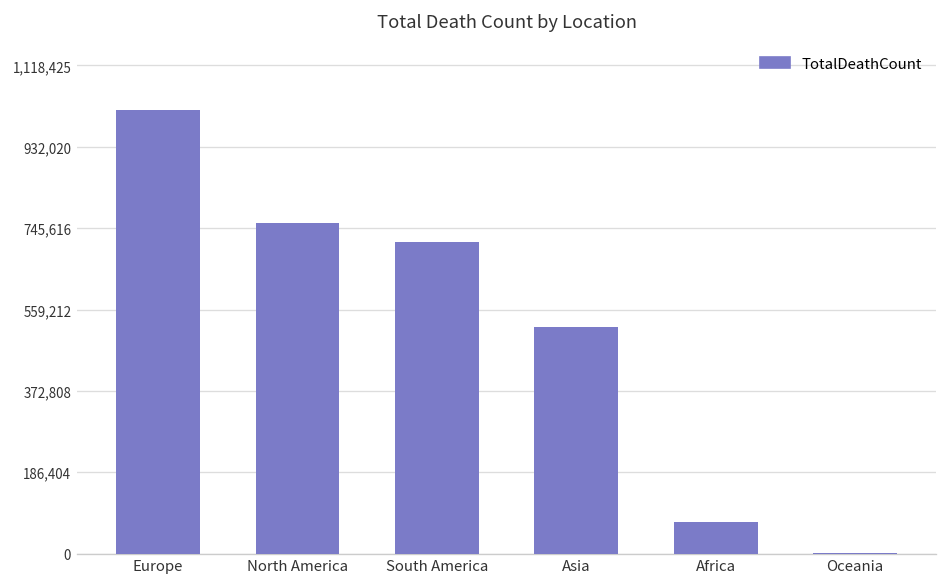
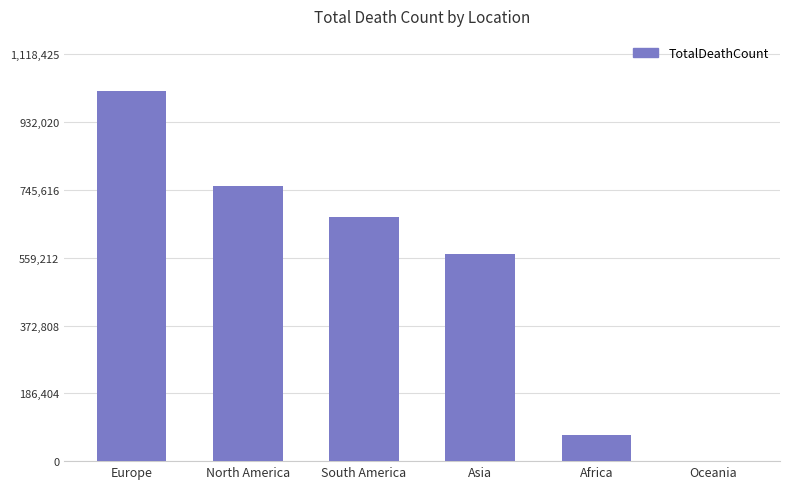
South America: 710,000 -> 670,000
Asia: 520,000 -> 570,000
